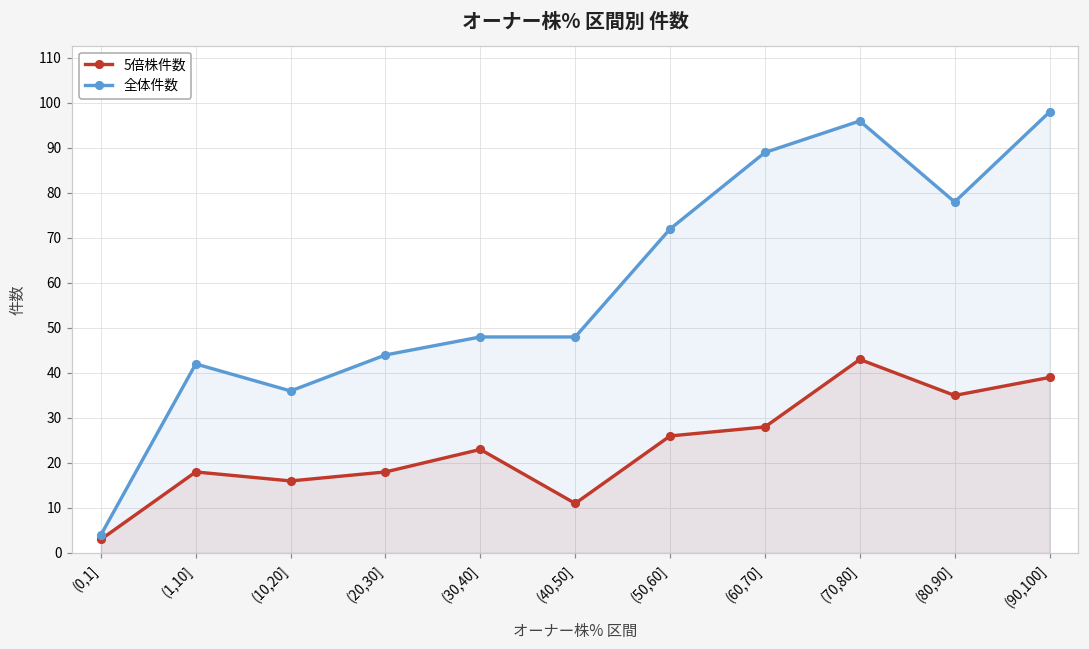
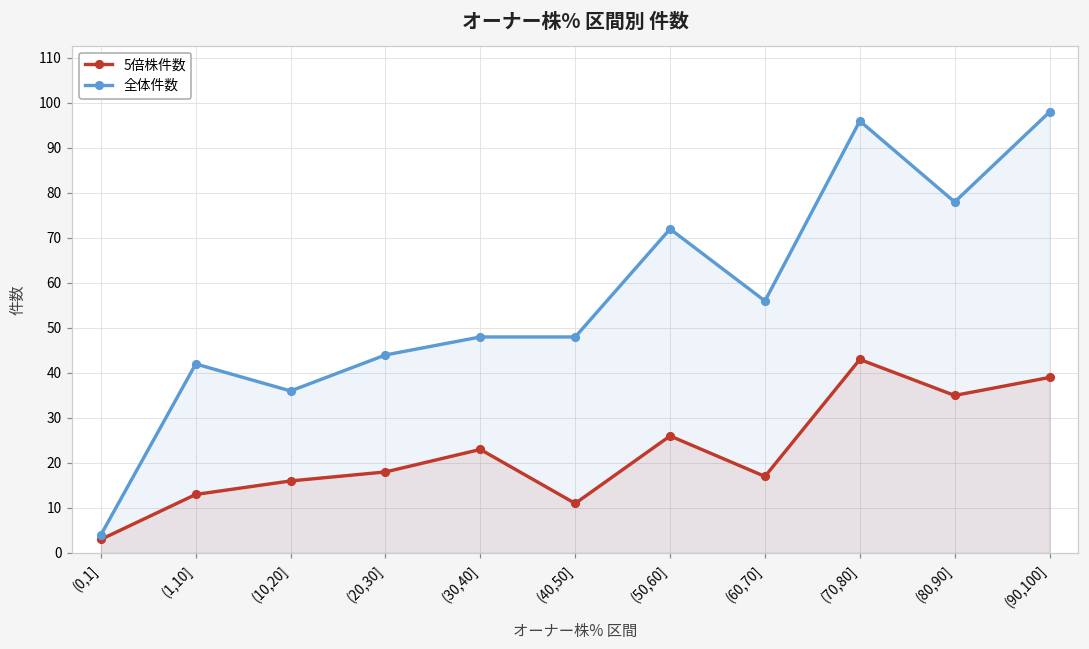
5倍株件数, (1,10]: 18 -> 13
5倍株件数, (60,70]: 28 -> 17
全体件数, (60,70]: 89 -> 56
